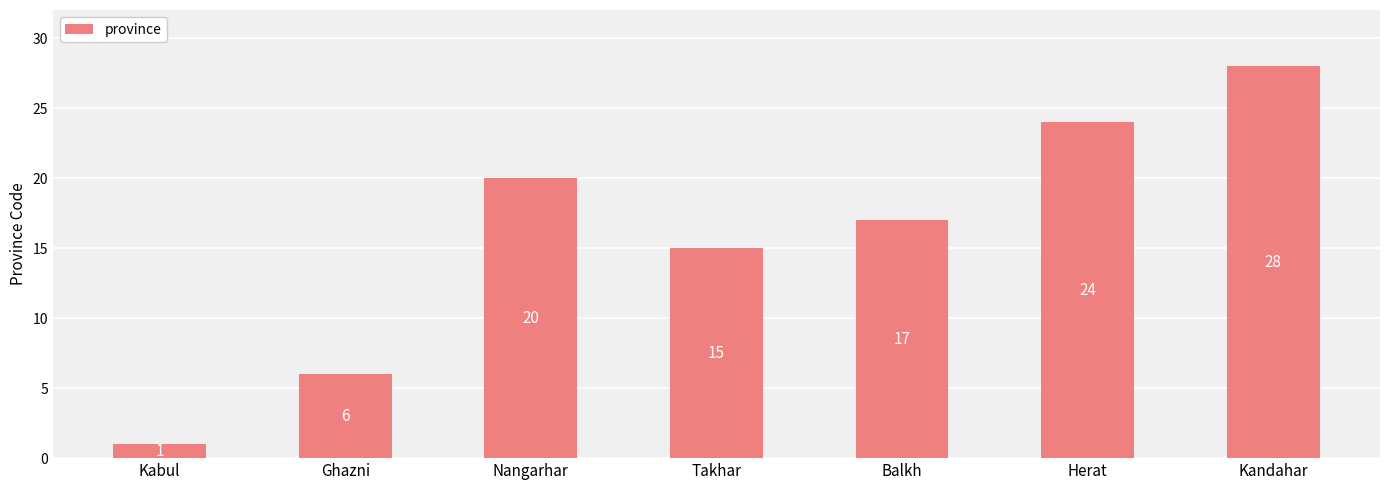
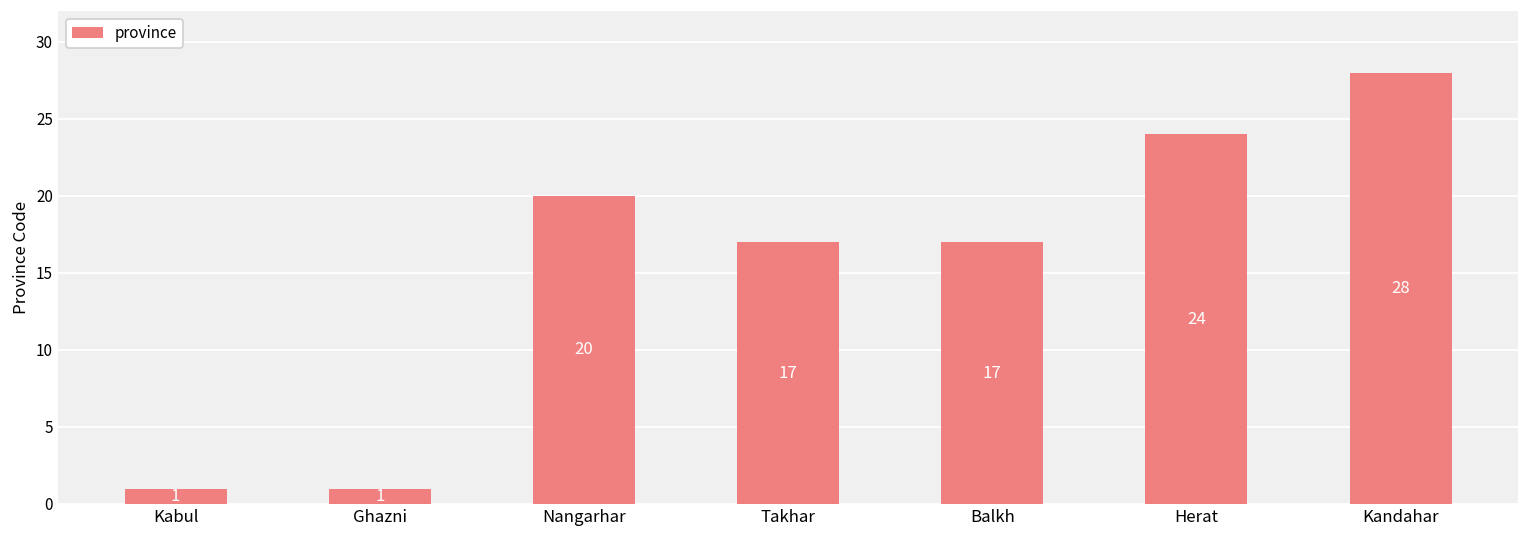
Ghazni: 6 -> 1
Takhar: 15 -> 17
